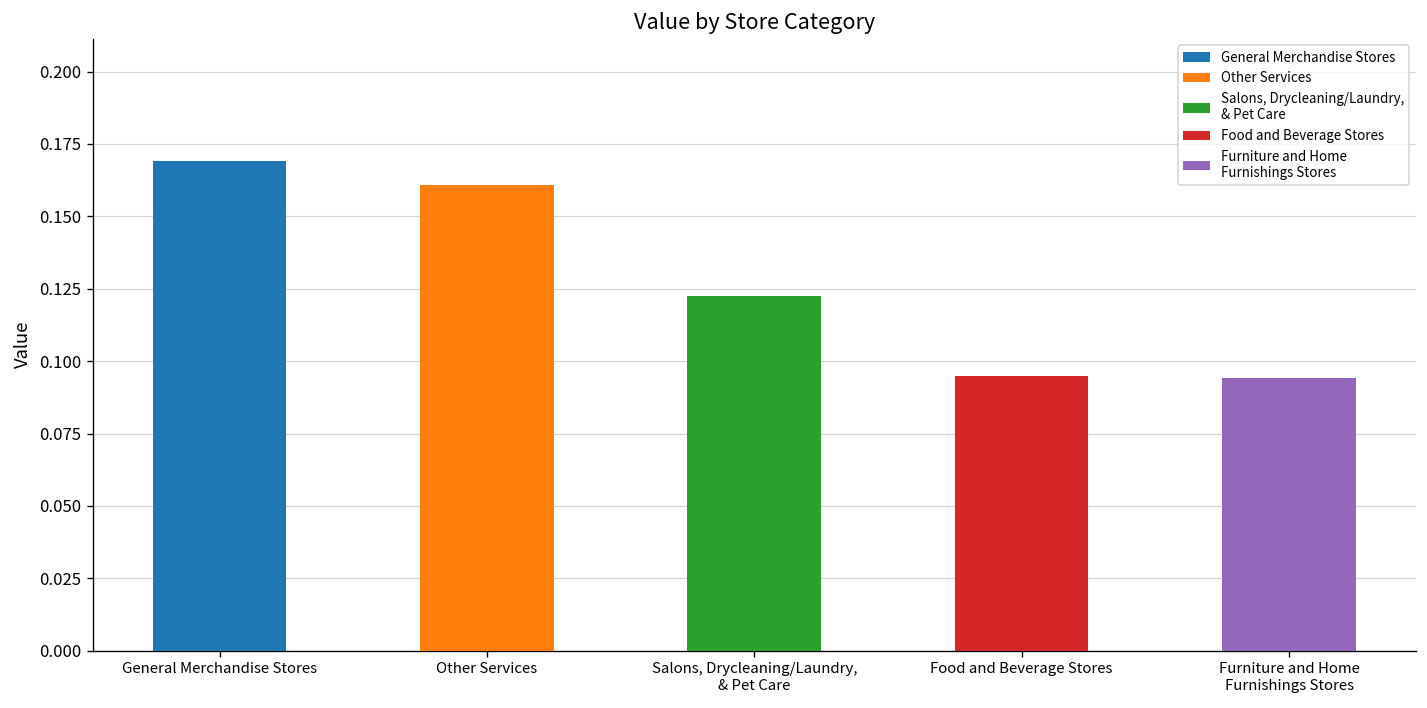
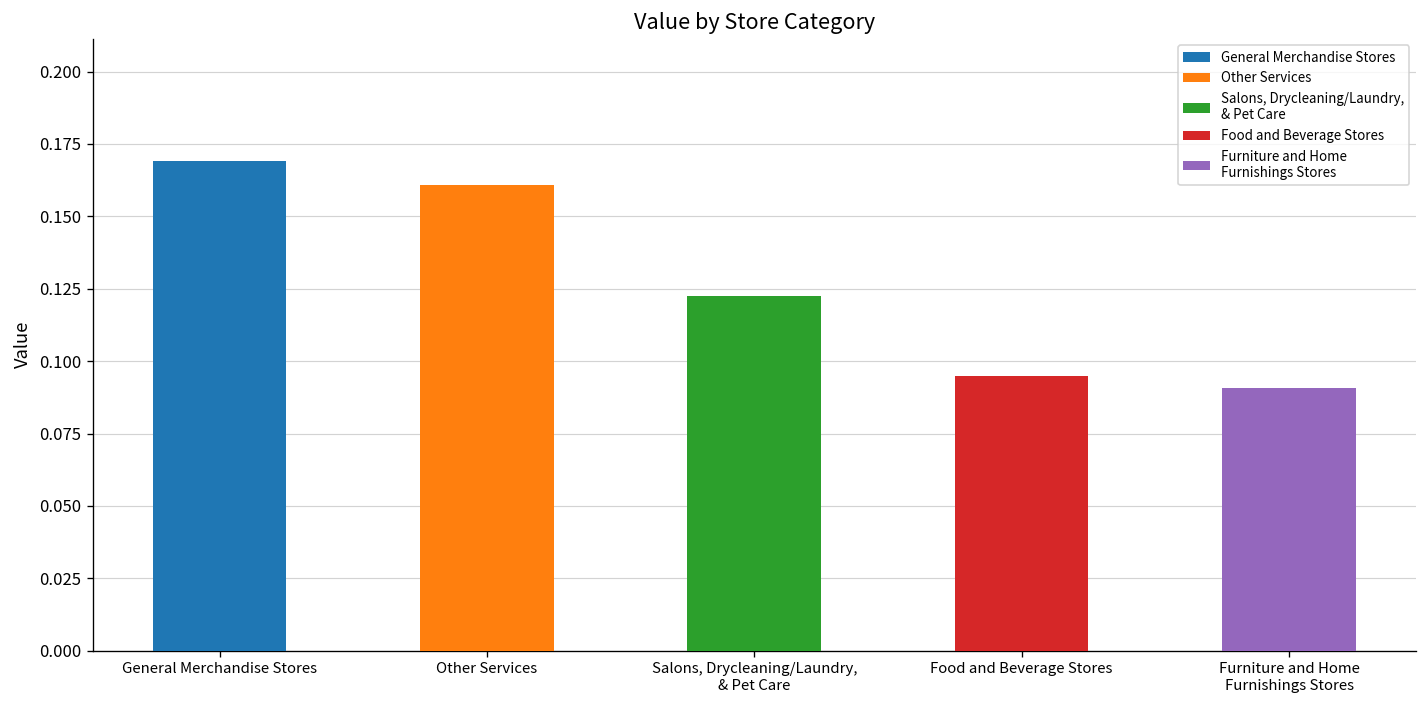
Furniture and Home Furnishings Stores: 0.094 -> 0.091
